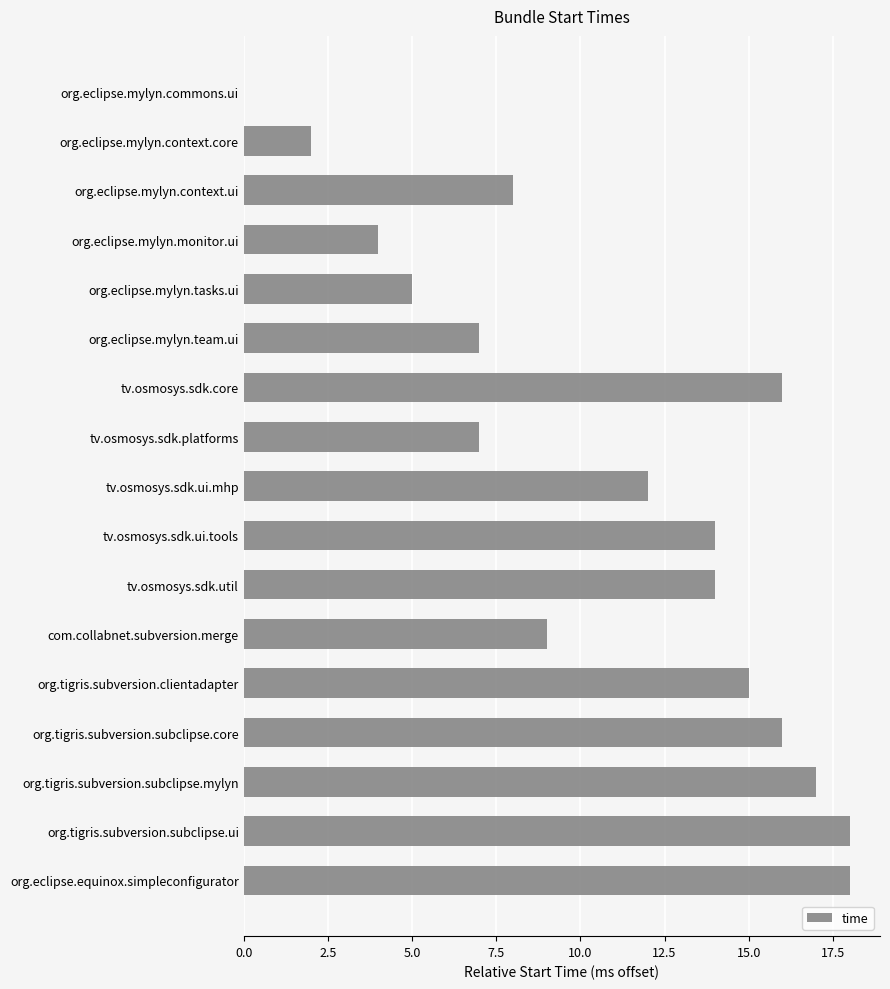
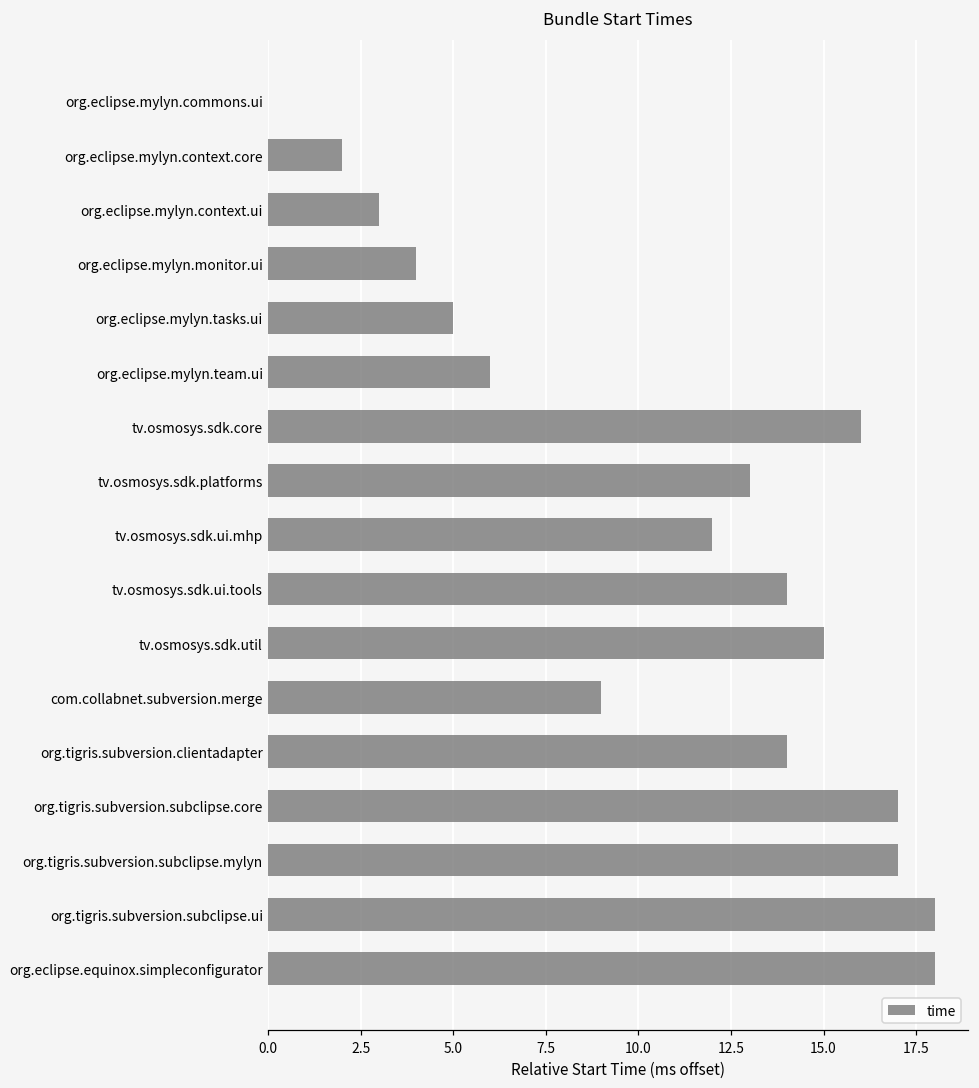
org.eclipse.mylyn.context.ui: 8.0 -> 3.0
org.eclipse.mylyn.team.ui: 7.0 -> 6.0
tv.osmosys.sdk.platforms: 7.0 -> 13.0
tv.osmosys.sdk.util: 14.0 -> 15.0
org.tigris.subversion.clientadapter: 15.0 -> 14.0
org.tigris.subversion.subclipse.core: 16.0 -> 17.0
